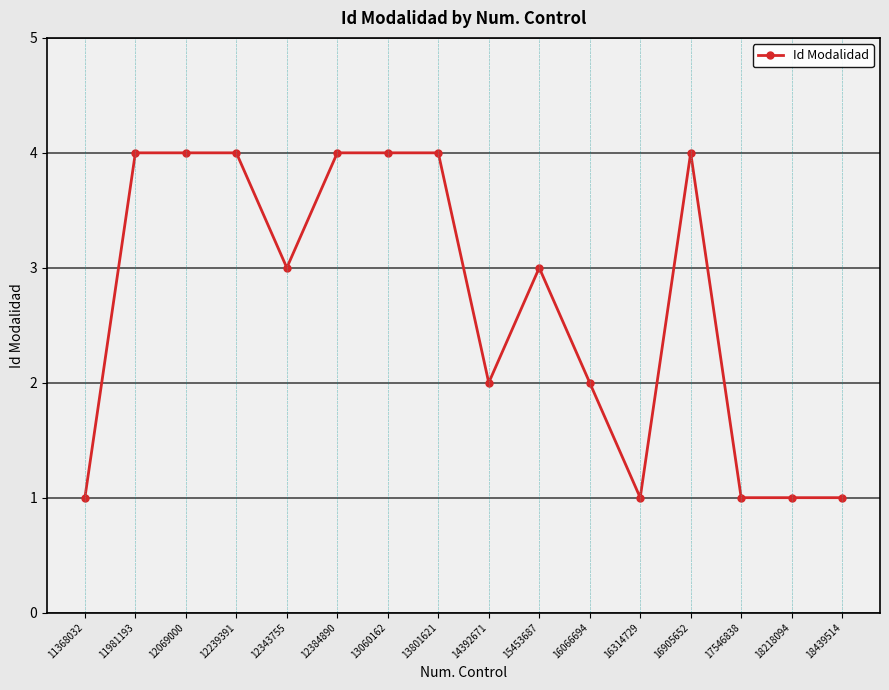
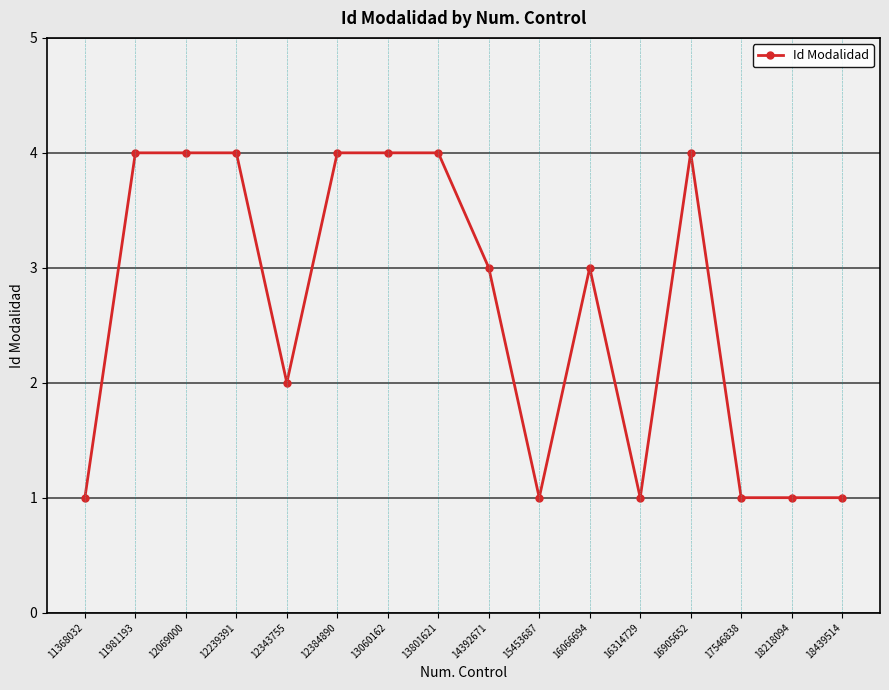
12343755: 3 -> 2
14392671: 2 -> 3
15453687: 3 -> 1
16066694: 2 -> 3
